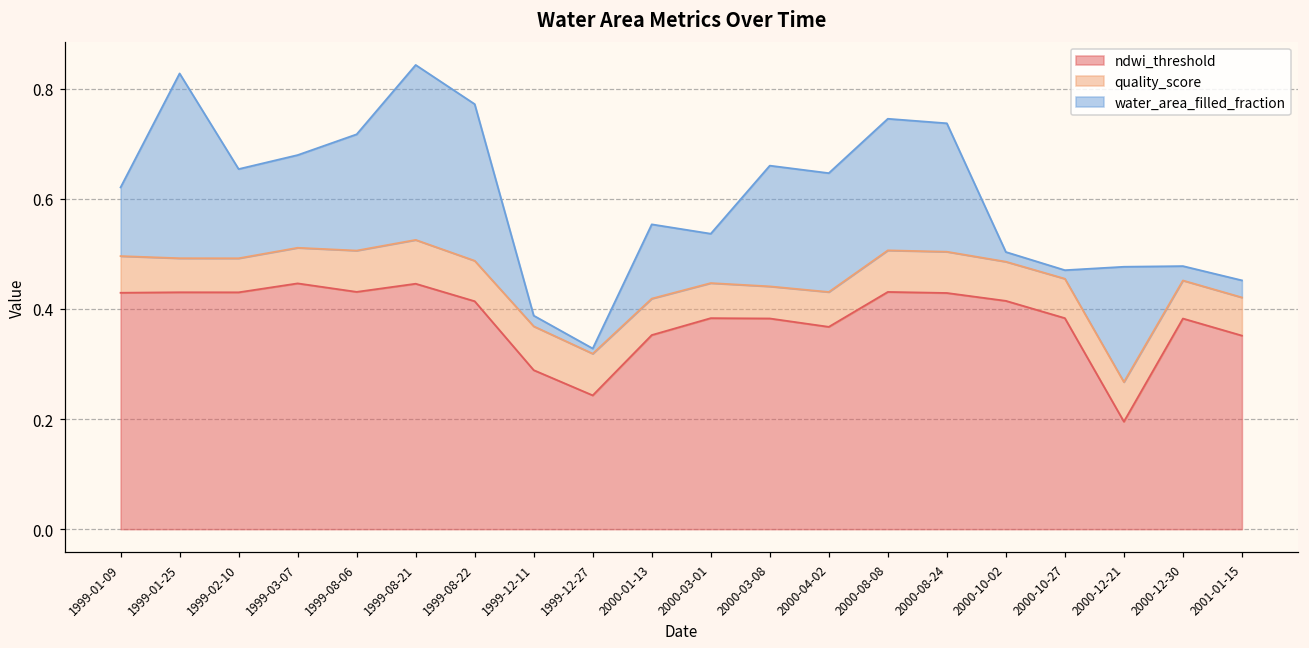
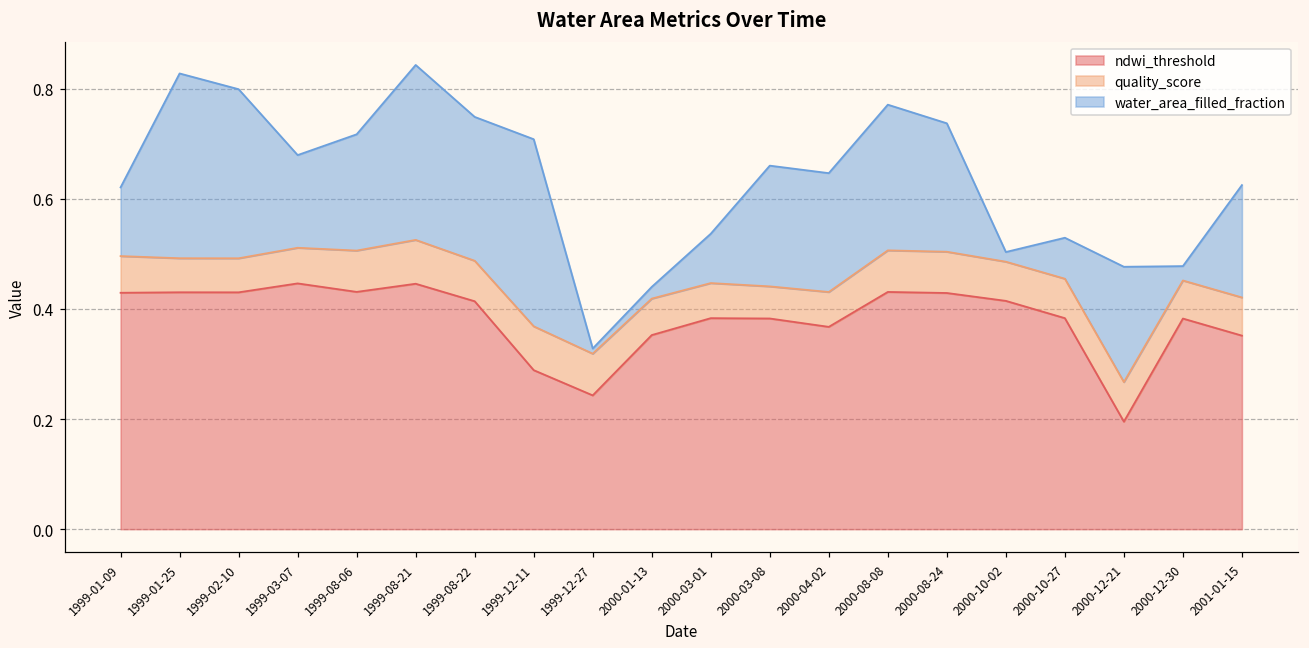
water_area_filled_fraction, 1999-02-10: 0.16 -> 0.31
water_area_filled_fraction, 1999-08-22: 0.28 -> 0.26
water_area_filled_fraction, 1999-12-11: 0.02 -> 0.34
water_area_filled_fraction, 2000-01-13: 0.13 -> 0.02
water_area_filled_fraction, 2000-08-08: 0.24 -> 0.26
water_area_filled_fraction, 2000-10-27: 0.02 -> 0.07
water_area_filled_fraction, 2001-01-15: 0.03 -> 0.20
